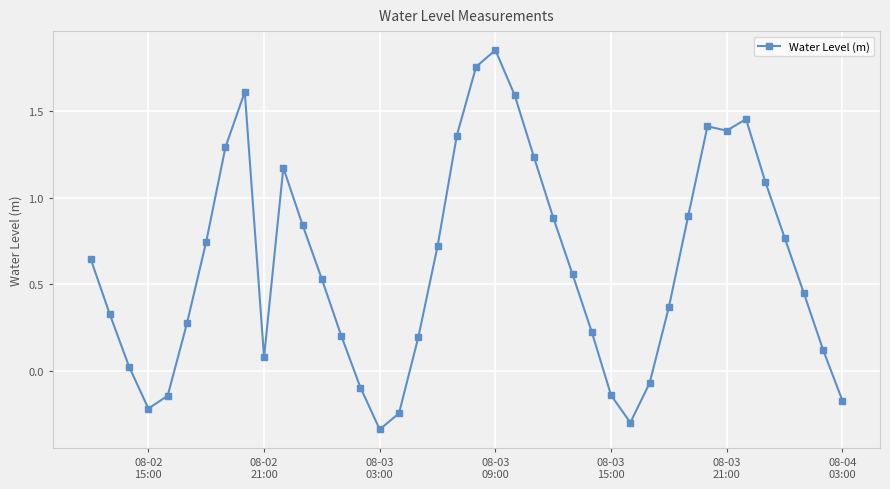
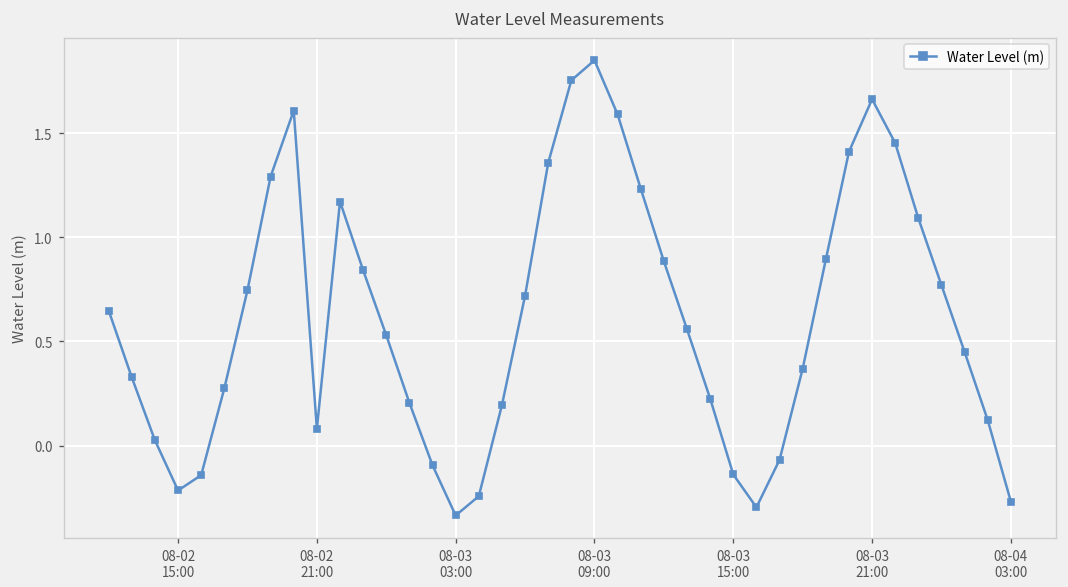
08-03 21:00: 1.39 -> 1.66
08-04 03:00: -0.17 -> -0.27
